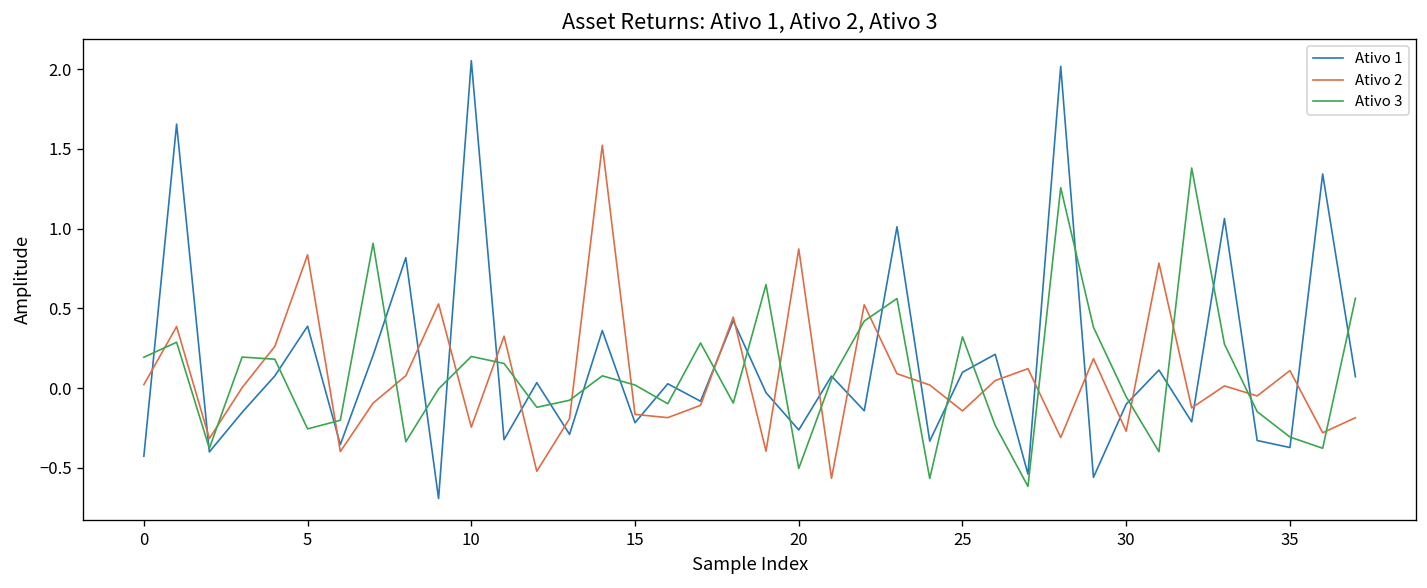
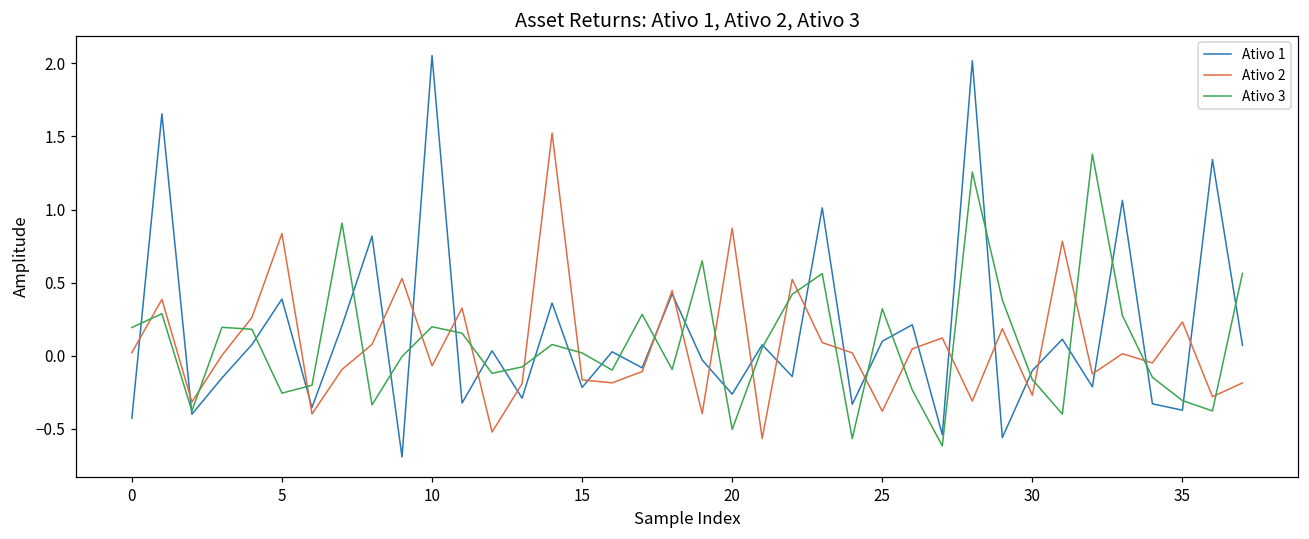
Ativo 2, 10: -0.24 -> -0.07
Ativo 2, 25: -0.14 -> -0.38
Ativo 3, 30: -0.05 -> -0.16
Ativo 2, 35: 0.11 -> 0.23
